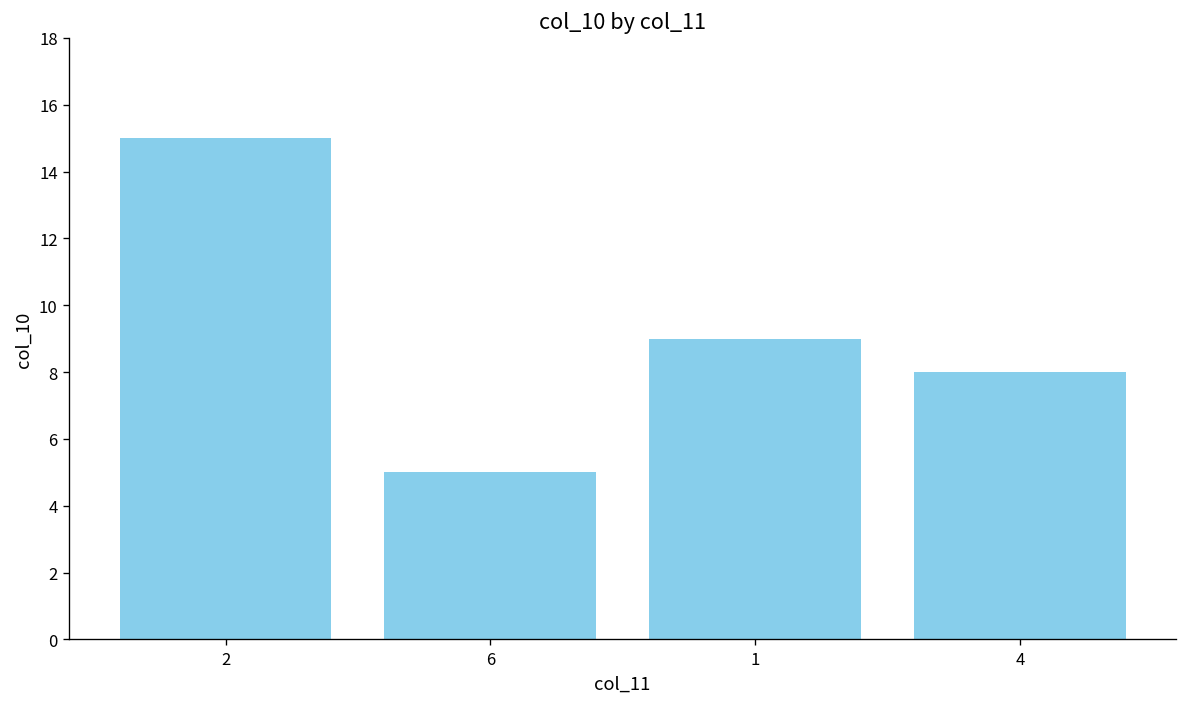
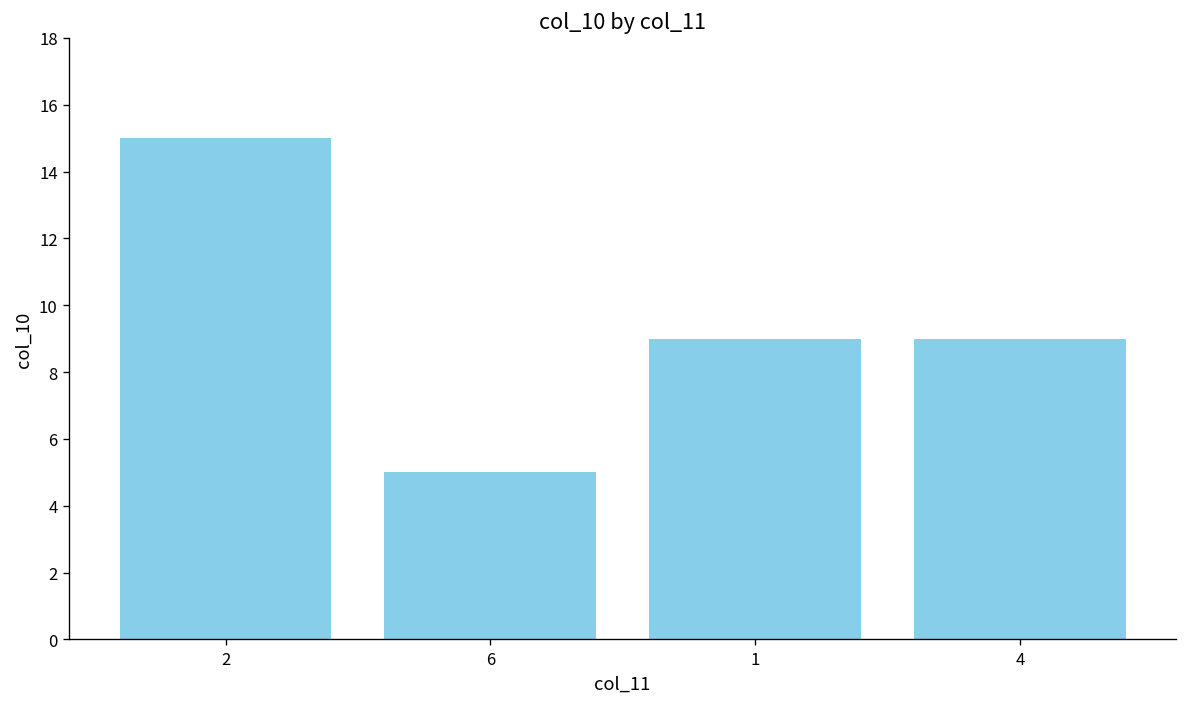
4: 8 -> 9
